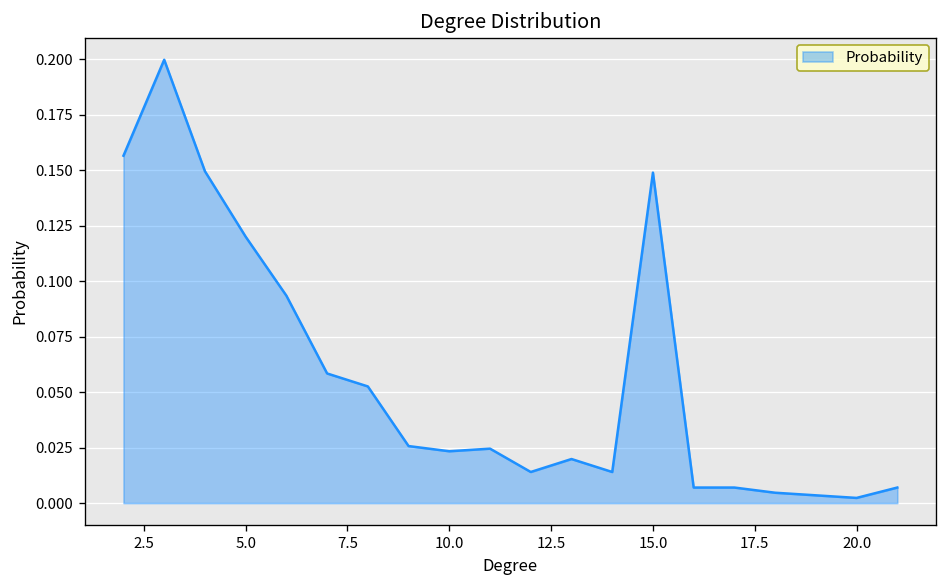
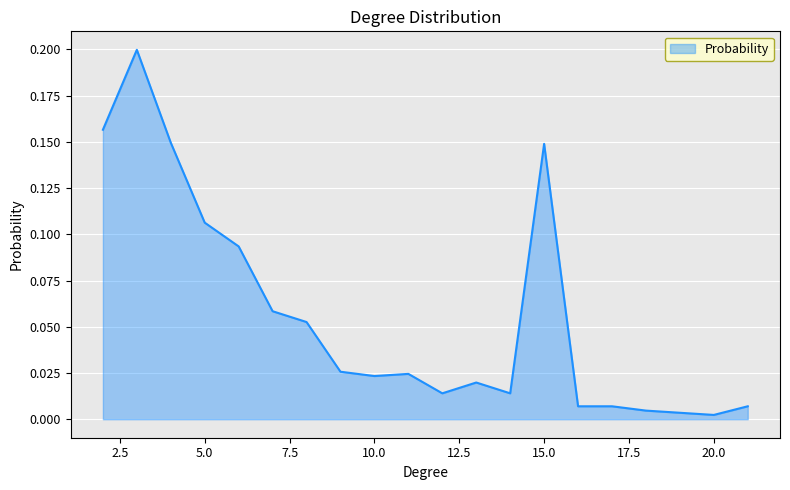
5.0: 0.120 -> 0.106
